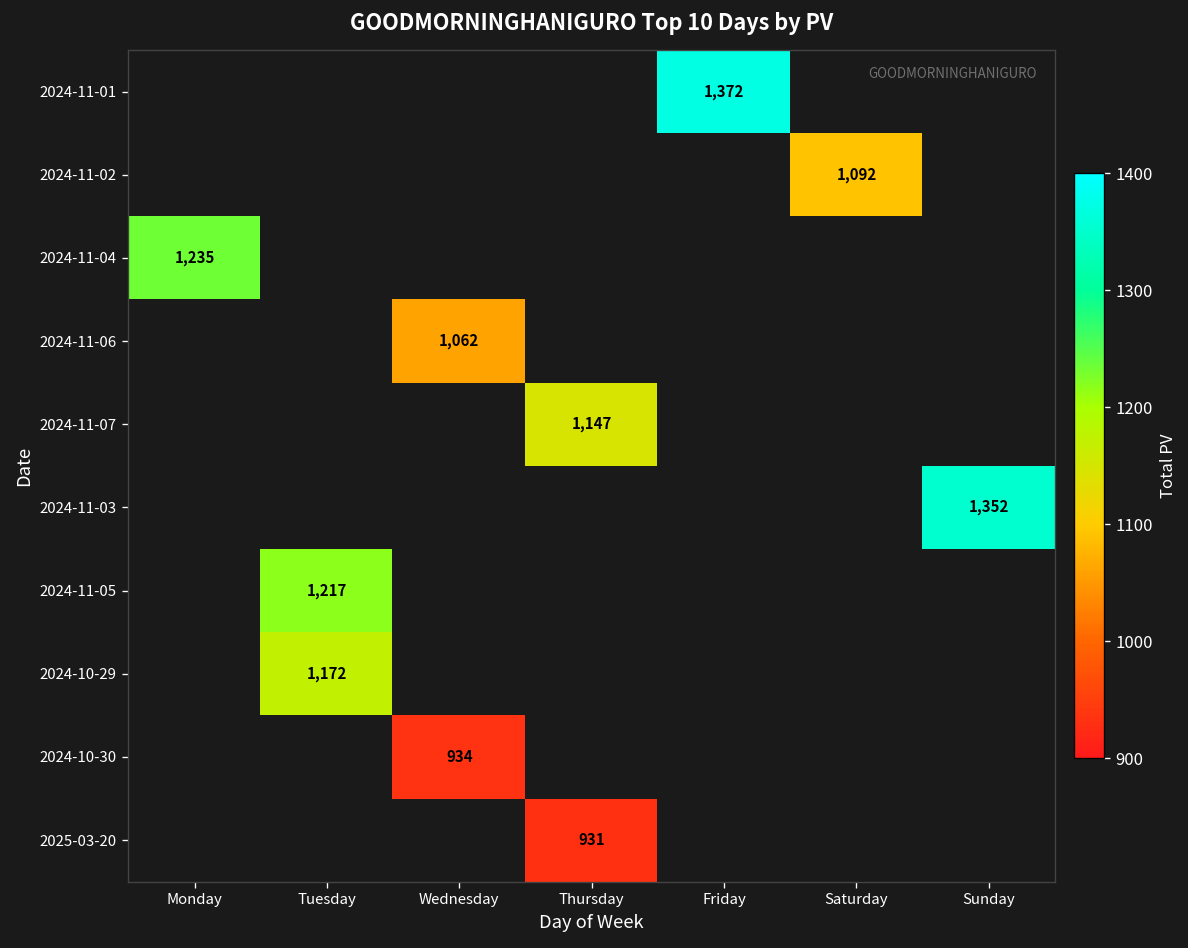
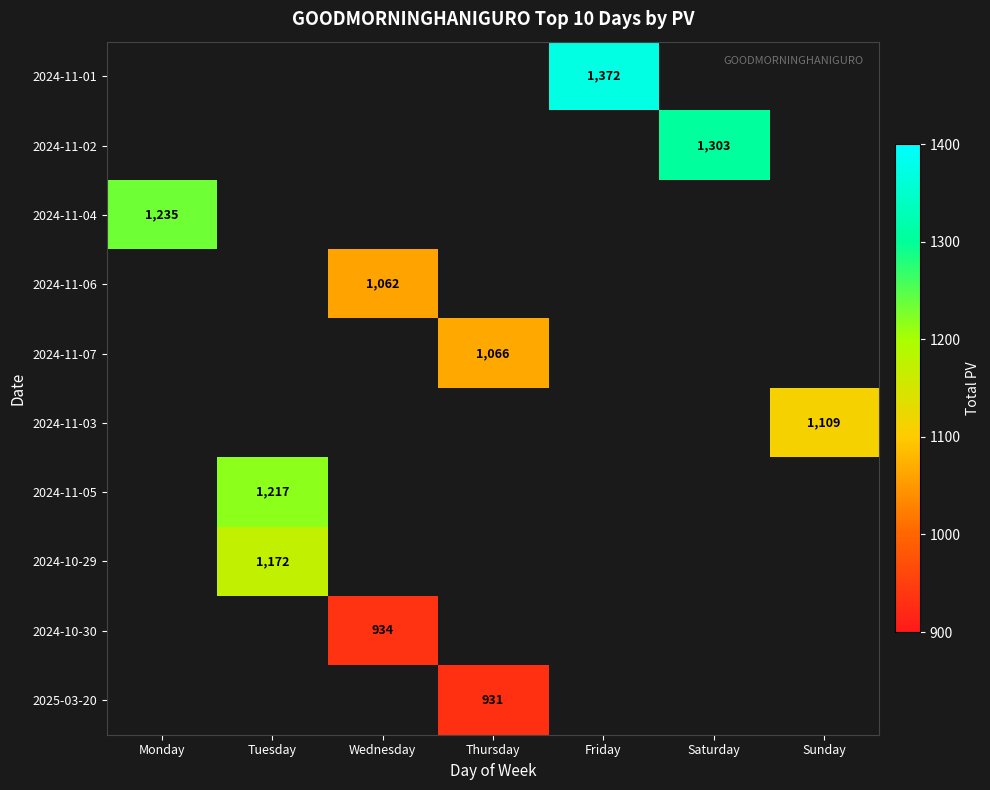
2024-11-02, Saturday: 1,092 -> 1,303
2024-11-07, Thursday: 1,147 -> 1,066
2024-11-03, Sunday: 1,352 -> 1,109
